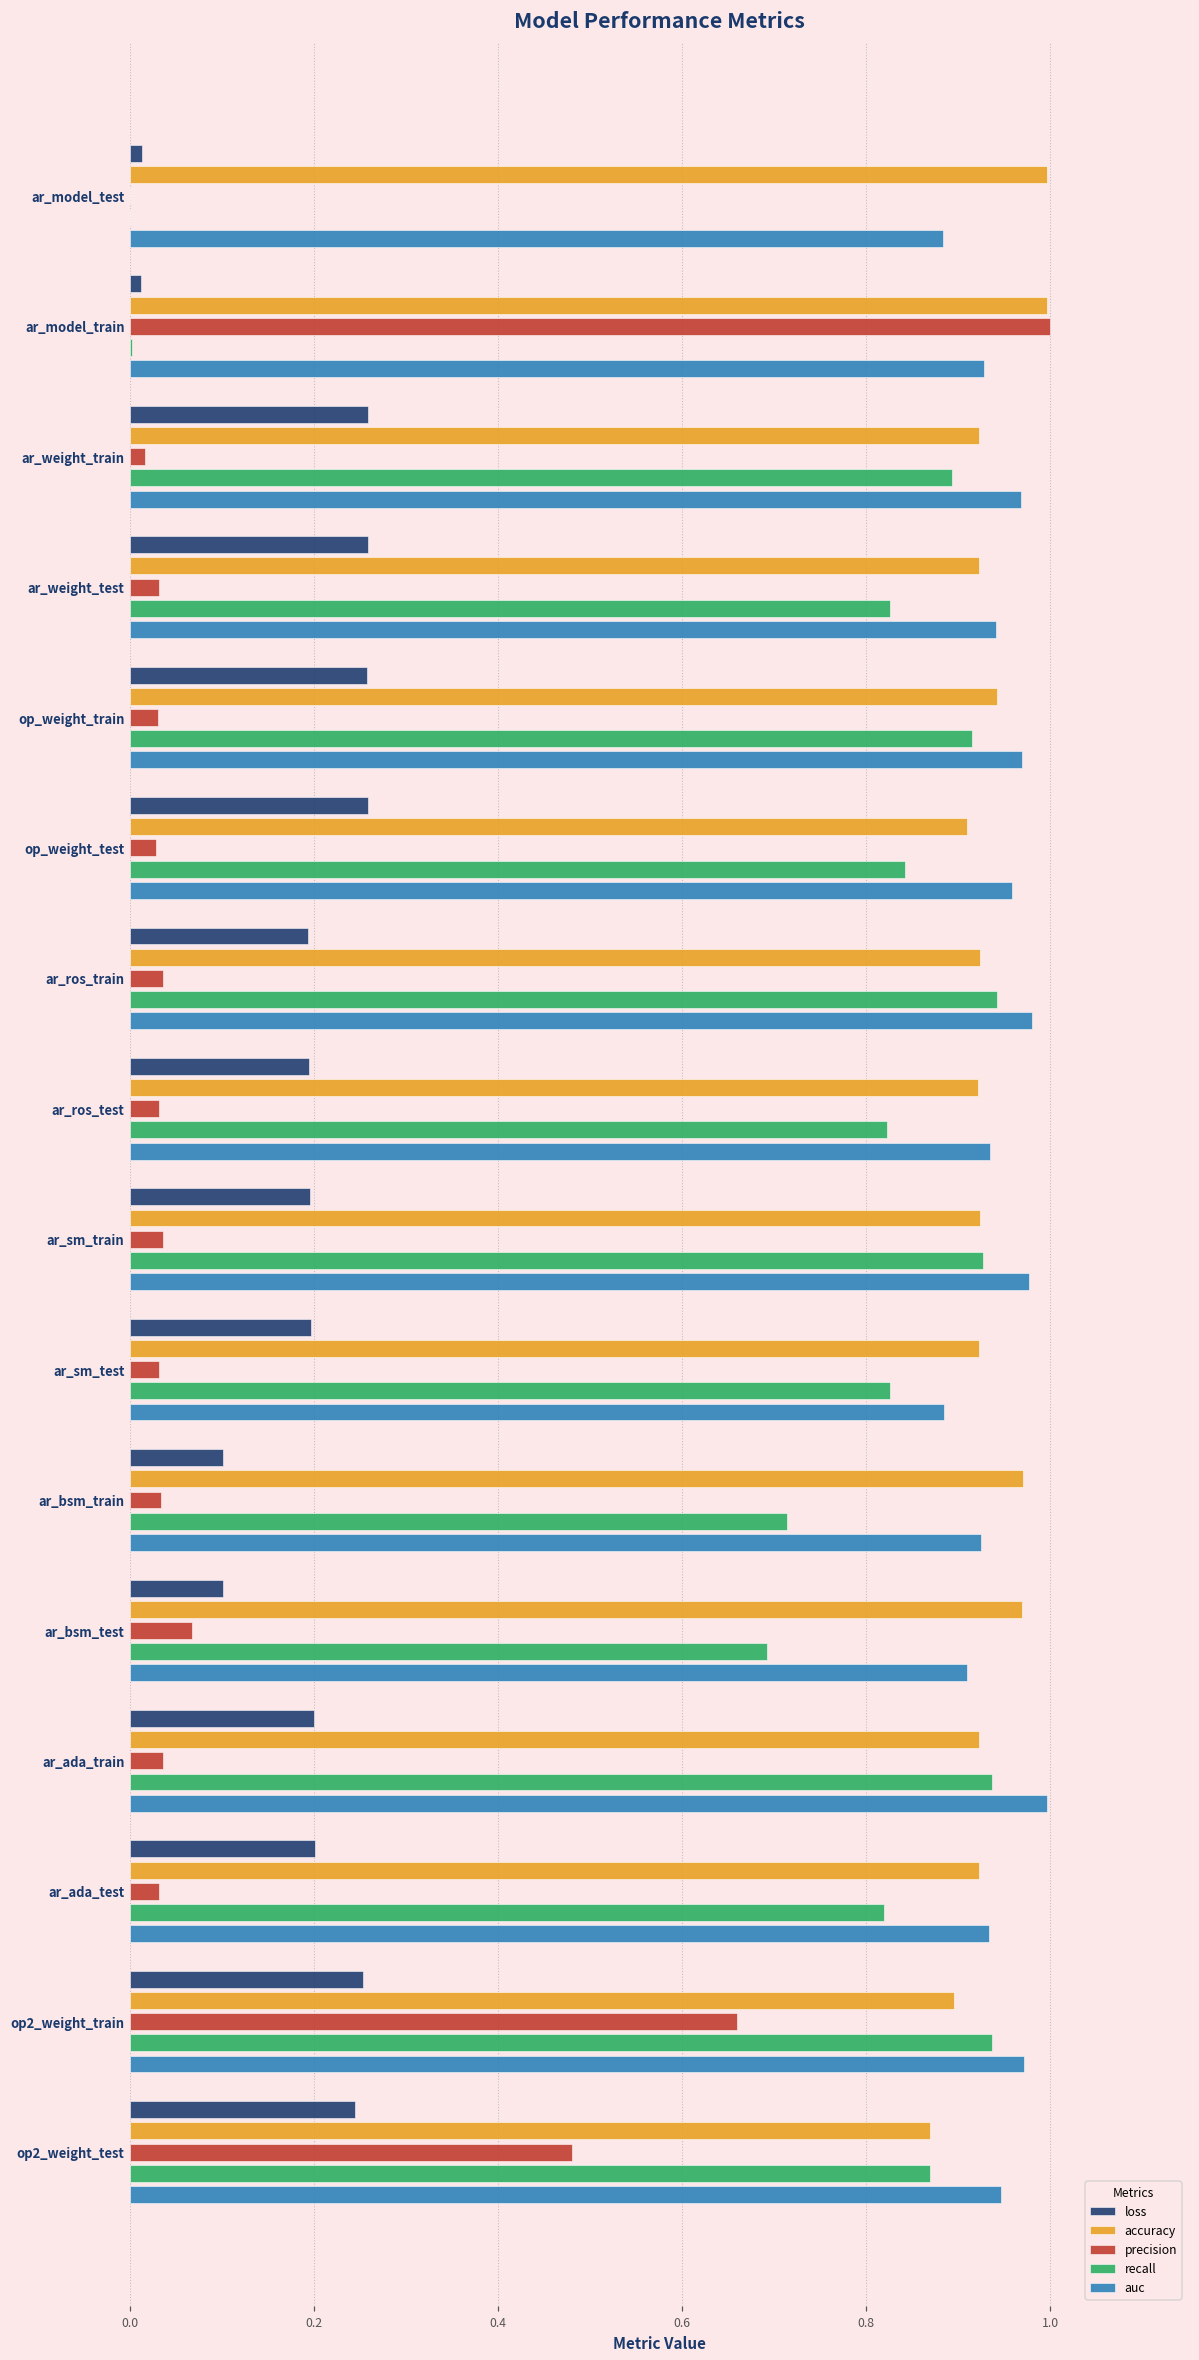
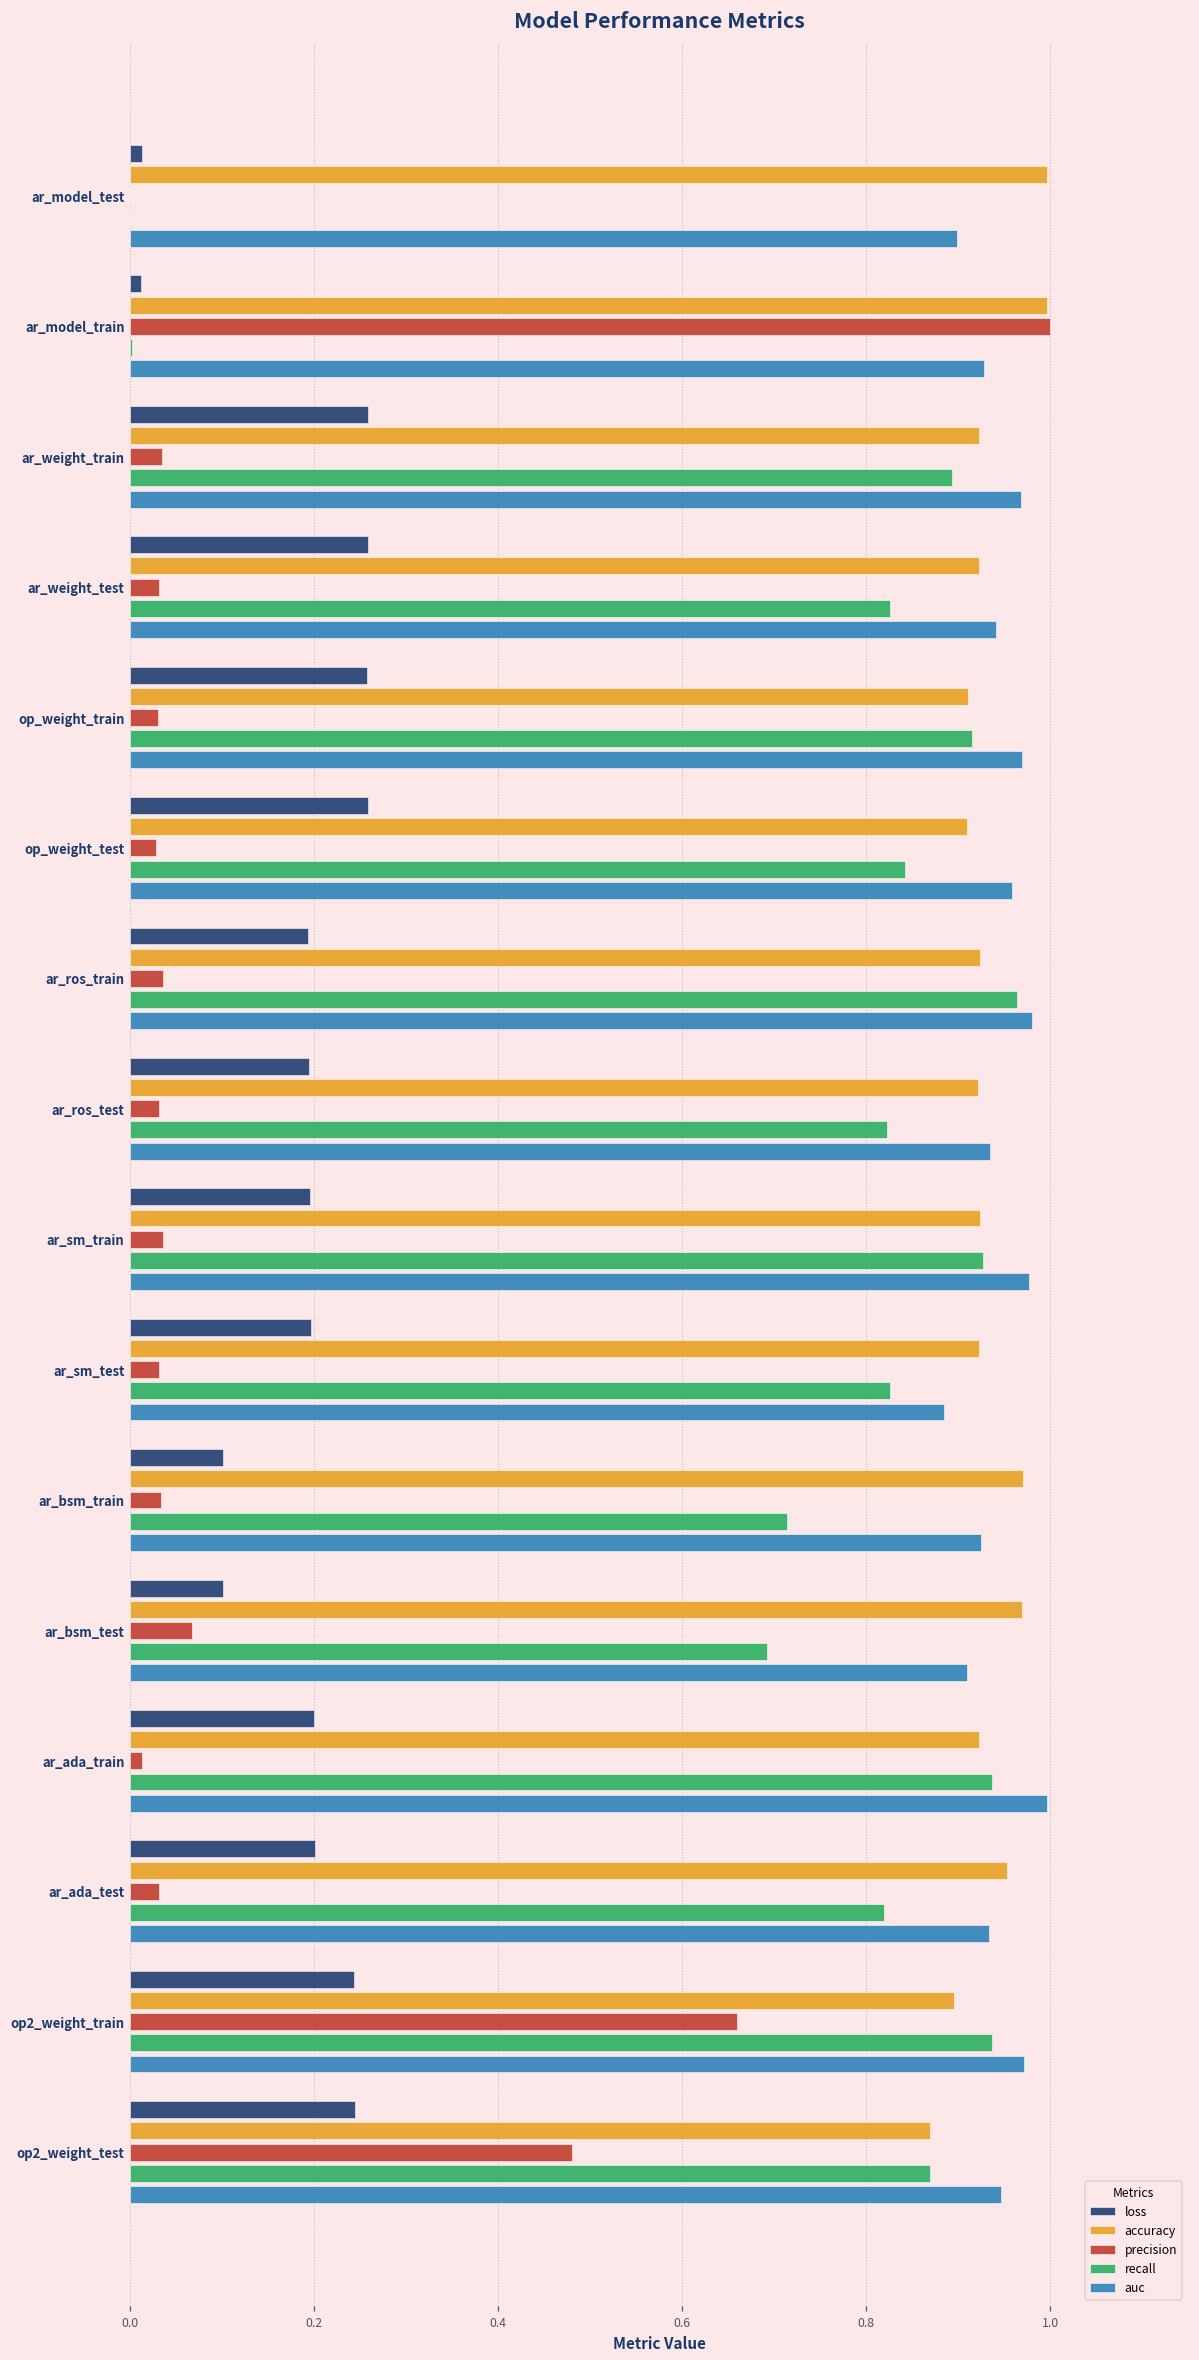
auc, ar_model_test: 0.88 -> 0.90
precision, ar_weight_train: 0.02 -> 0.03
accuracy, op_weight_train: 0.94 -> 0.91
recall, ar_ros_train: 0.94 -> 0.96
precision, ar_ada_train: 0.04 -> 0.01
accuracy, ar_ada_test: 0.92 -> 0.95
loss, op2_weight_train: 0.25 -> 0.24
